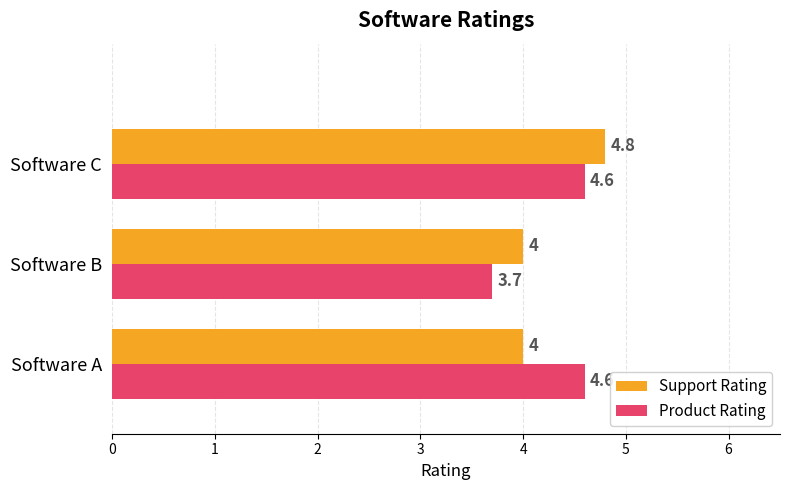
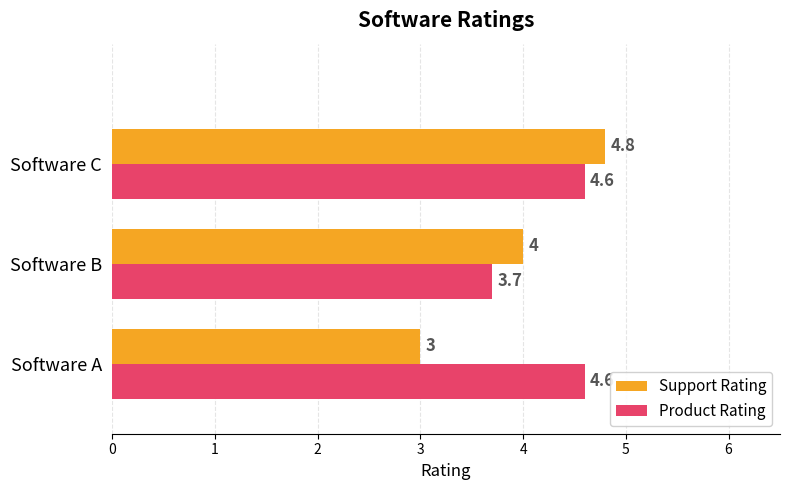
Support Rating, Software A: 4 -> 3
